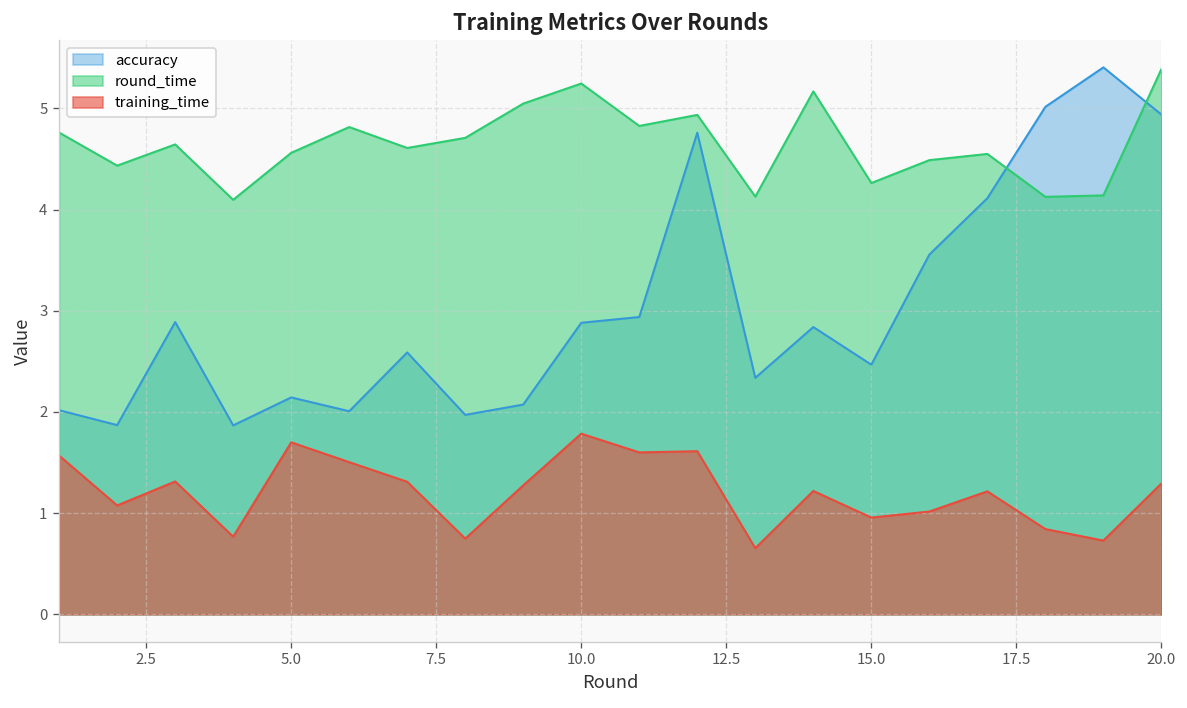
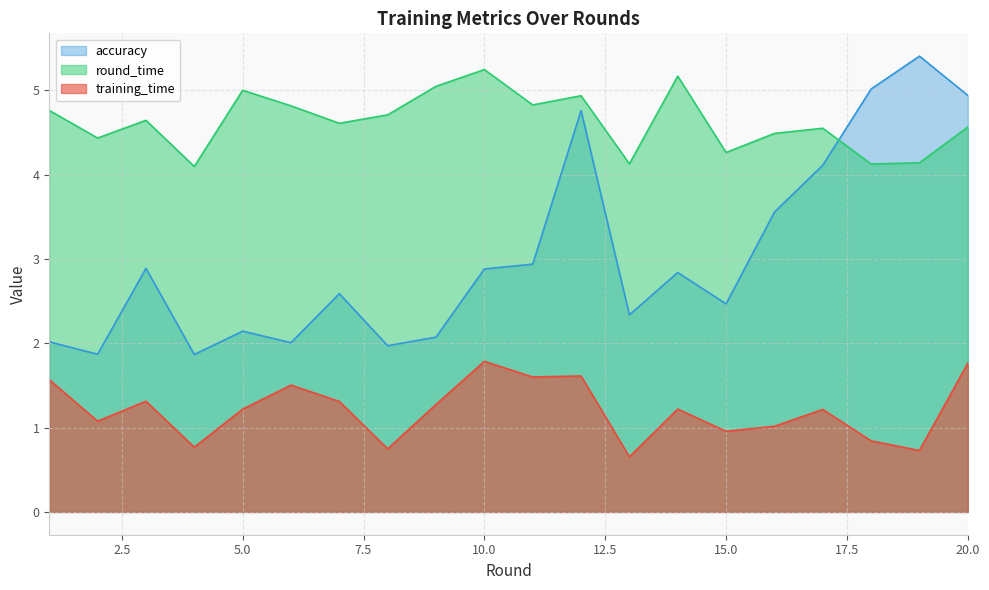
round_time, 5.0: 4.6 -> 5.0
training_time, 5.0: 1.7 -> 1.2
round_time, 20.0: 5.4 -> 4.6
training_time, 20.0: 1.3 -> 1.8
